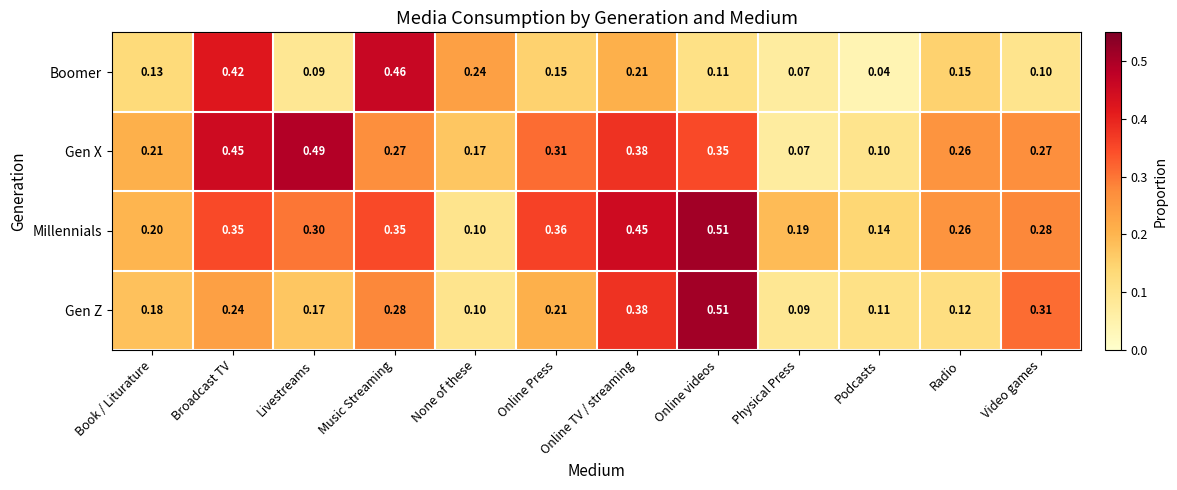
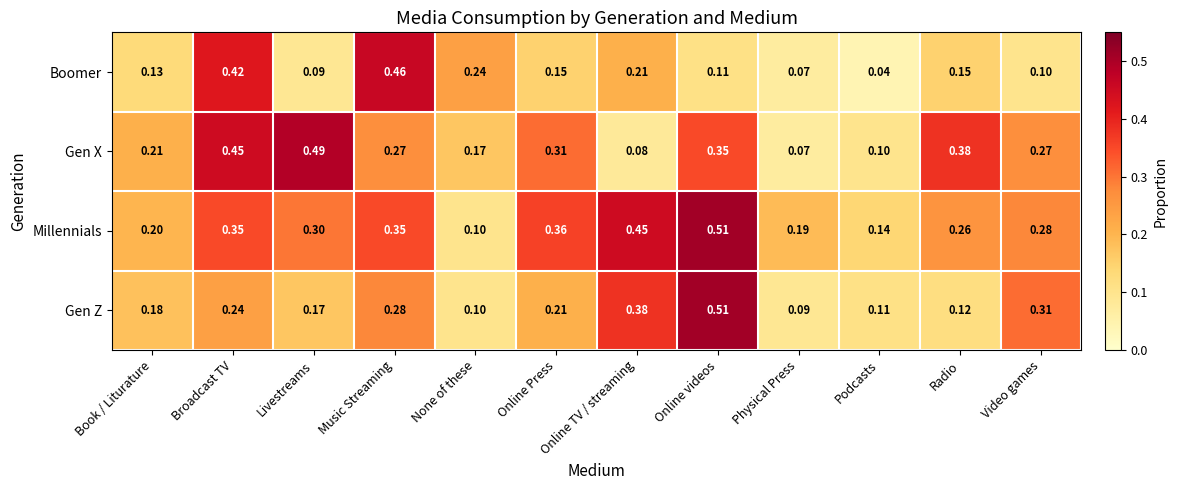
Gen X, Online TV / streaming: 0.38 -> 0.08
Gen X, Radio: 0.26 -> 0.38
